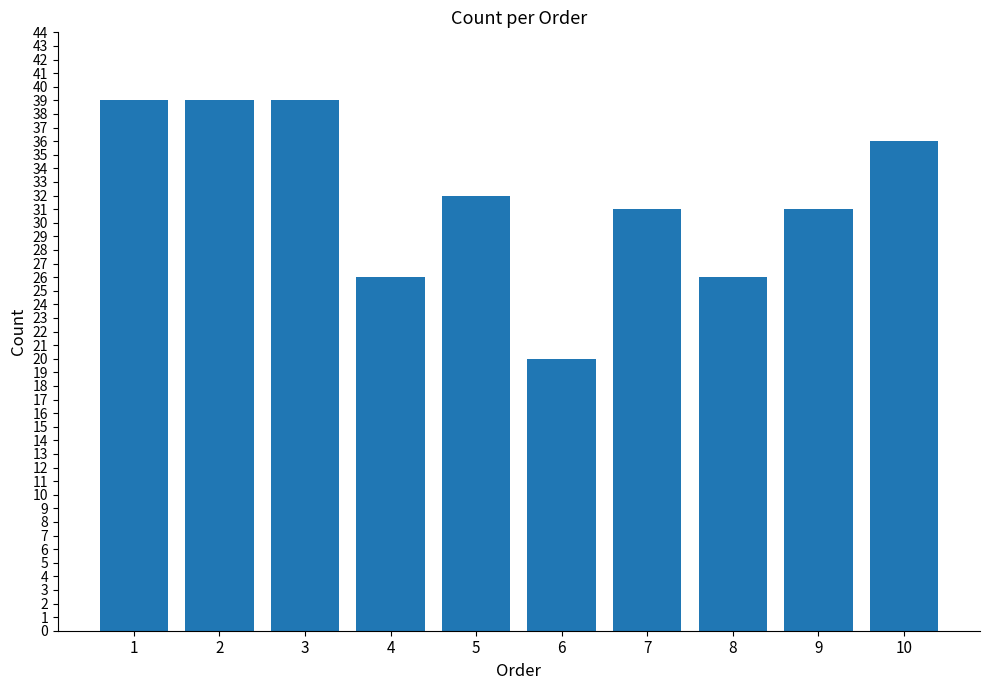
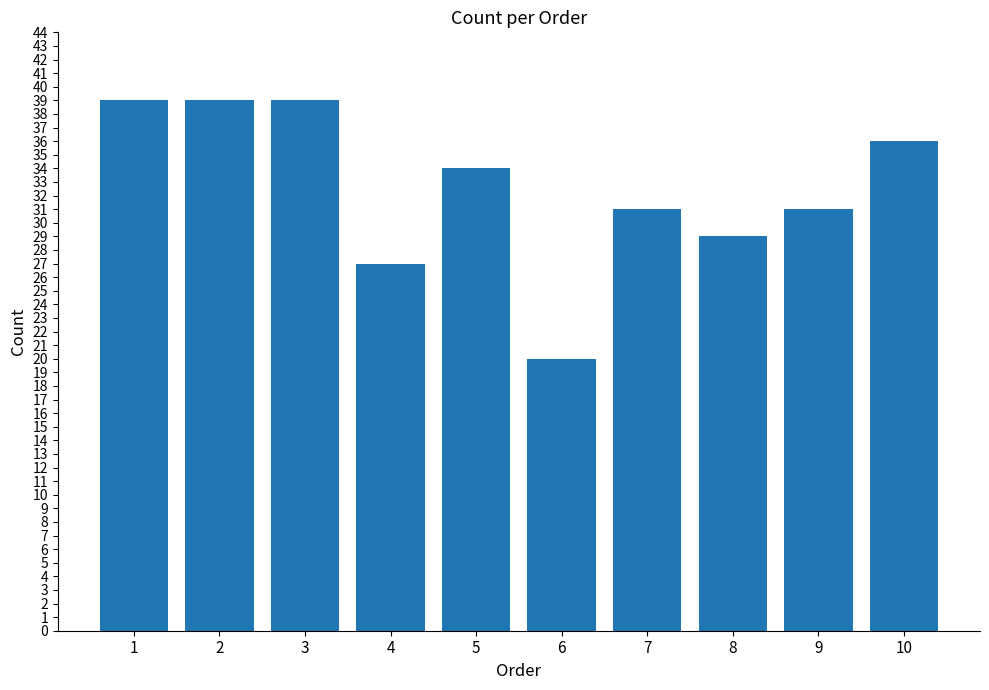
4: 26 -> 27
5: 32 -> 34
8: 26 -> 29
